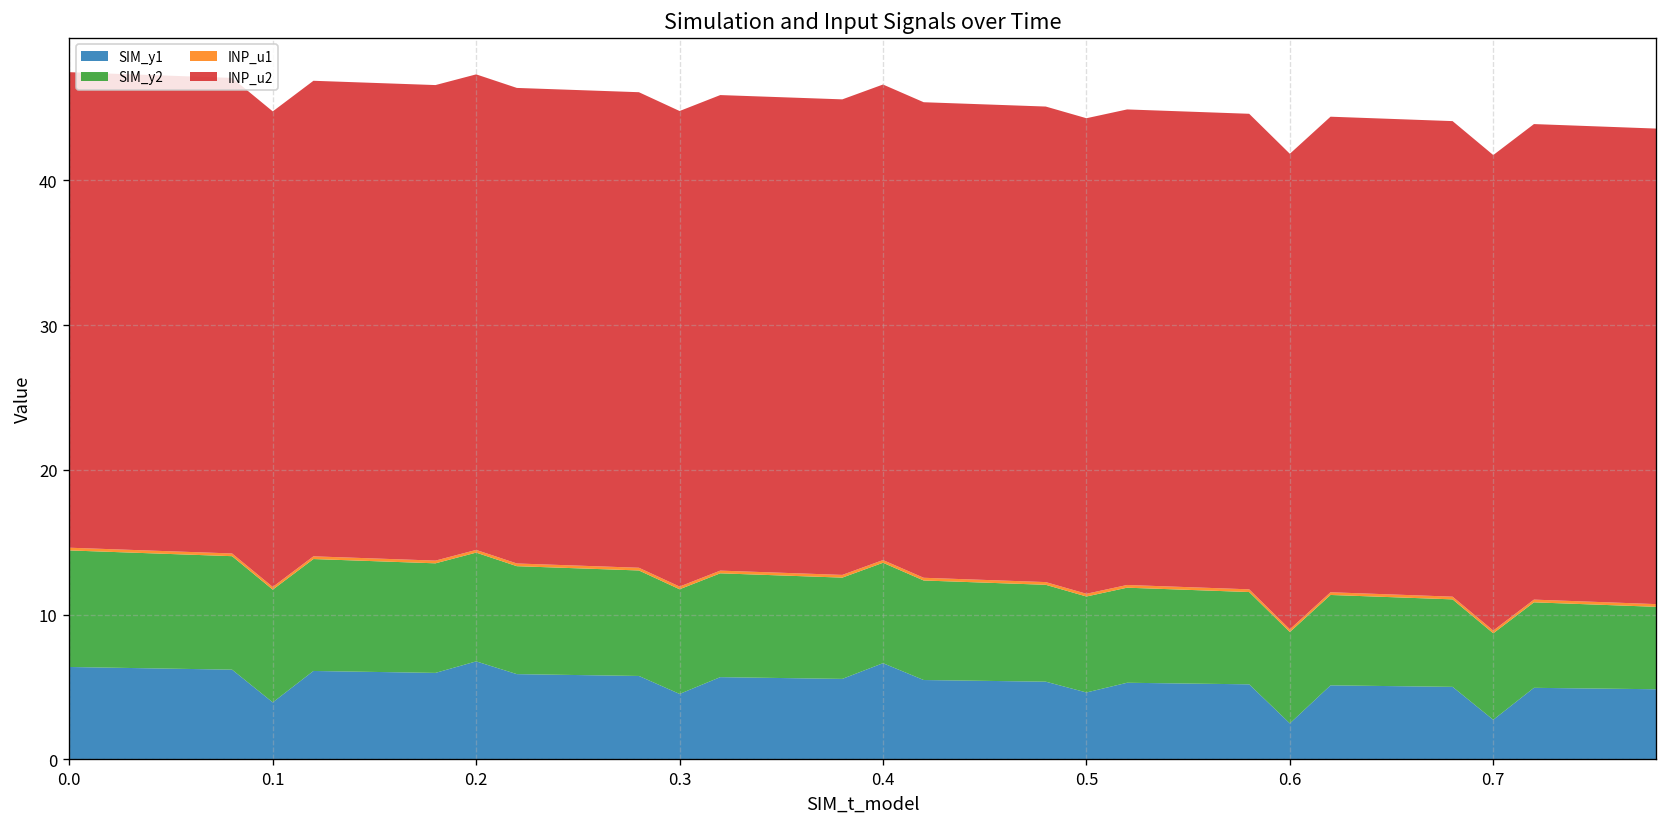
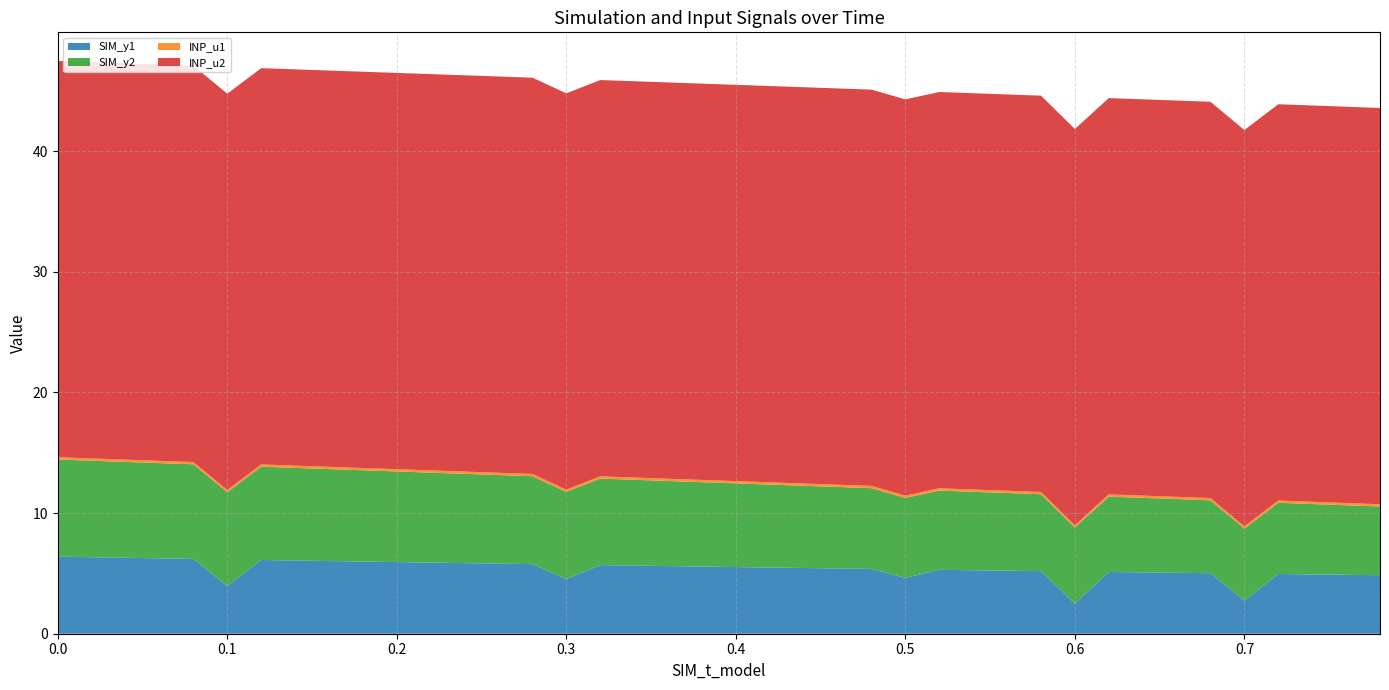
SIM_y1, 0.2: 6.8 -> 5.9
SIM_y1, 0.4: 6.6 -> 5.5
